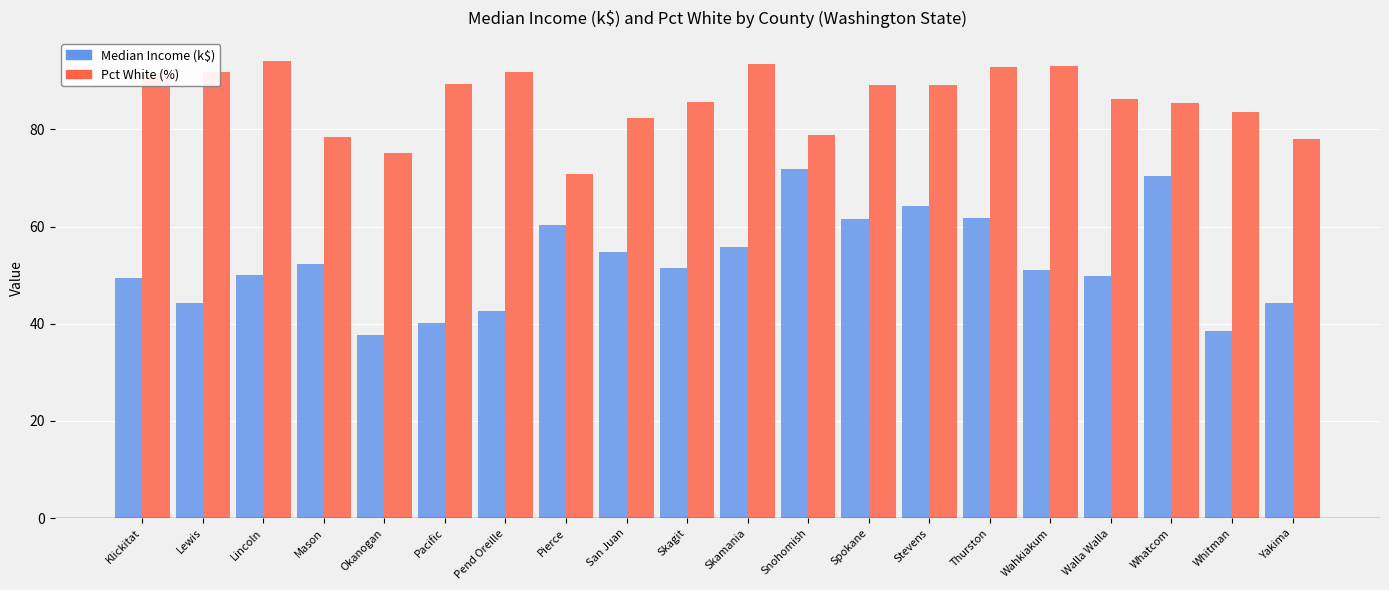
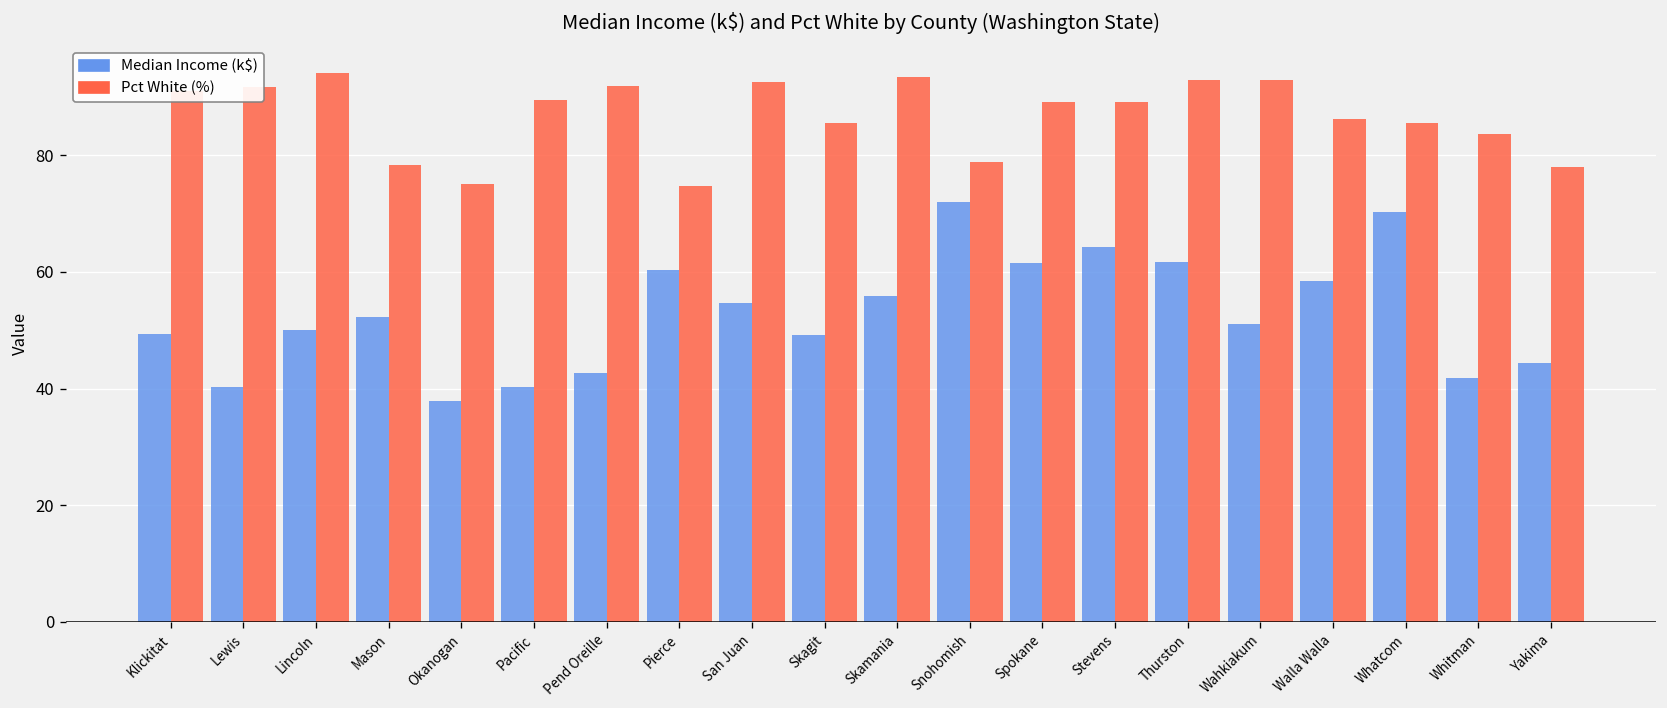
Median Income (k$), Lewis: 44 -> 40
Pct White (%), Pierce: 71 -> 75
Pct White (%), San Juan: 82 -> 93
Median Income (k$), Skagit: 51 -> 49
Median Income (k$), Walla Walla: 50 -> 58
Median Income (k$), Whitman: 38 -> 42
